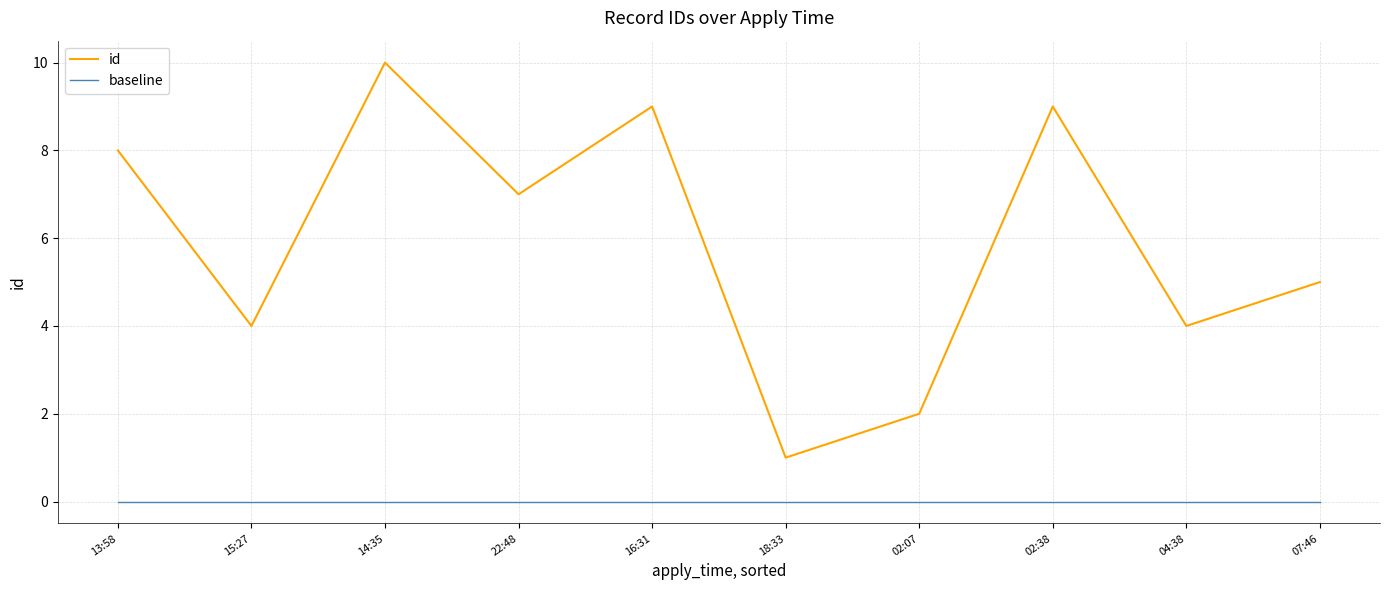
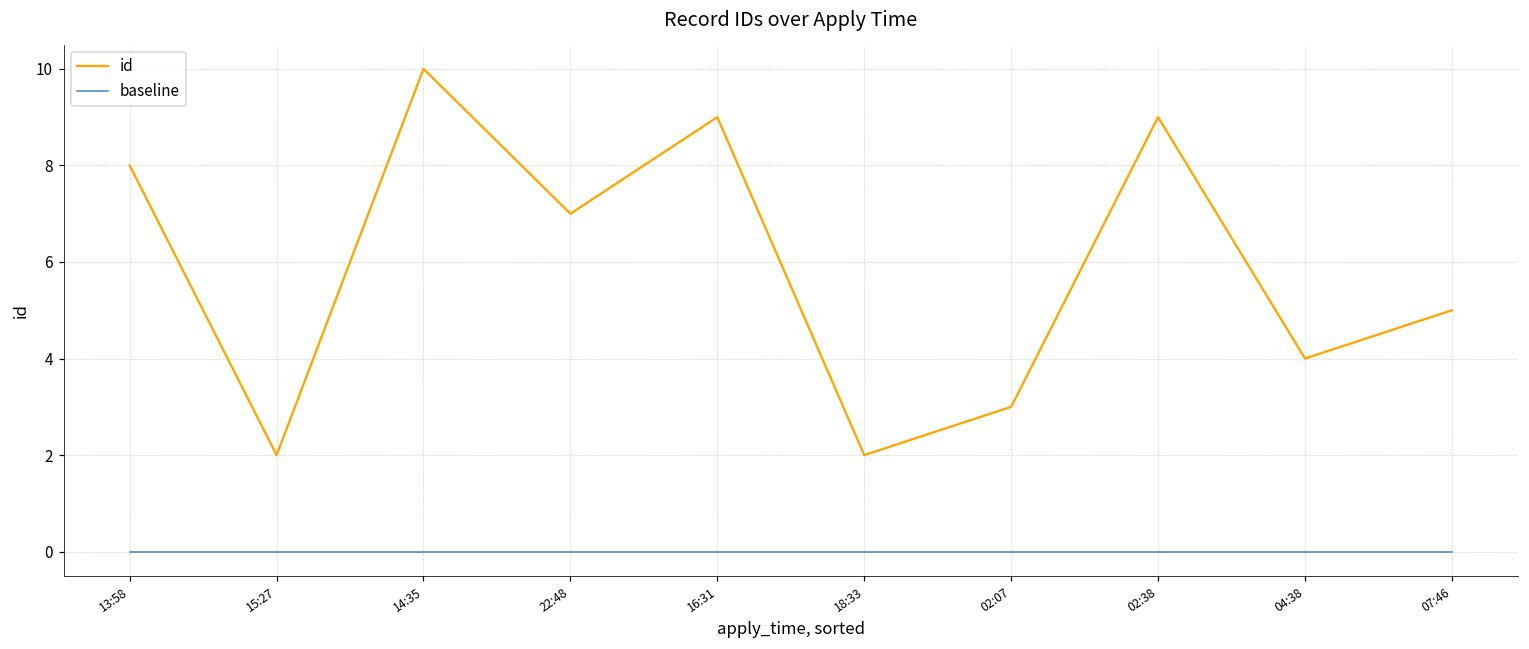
id, 15:27: 4 -> 2
id, 18:33: 1 -> 2
id, 02:07: 2 -> 3
